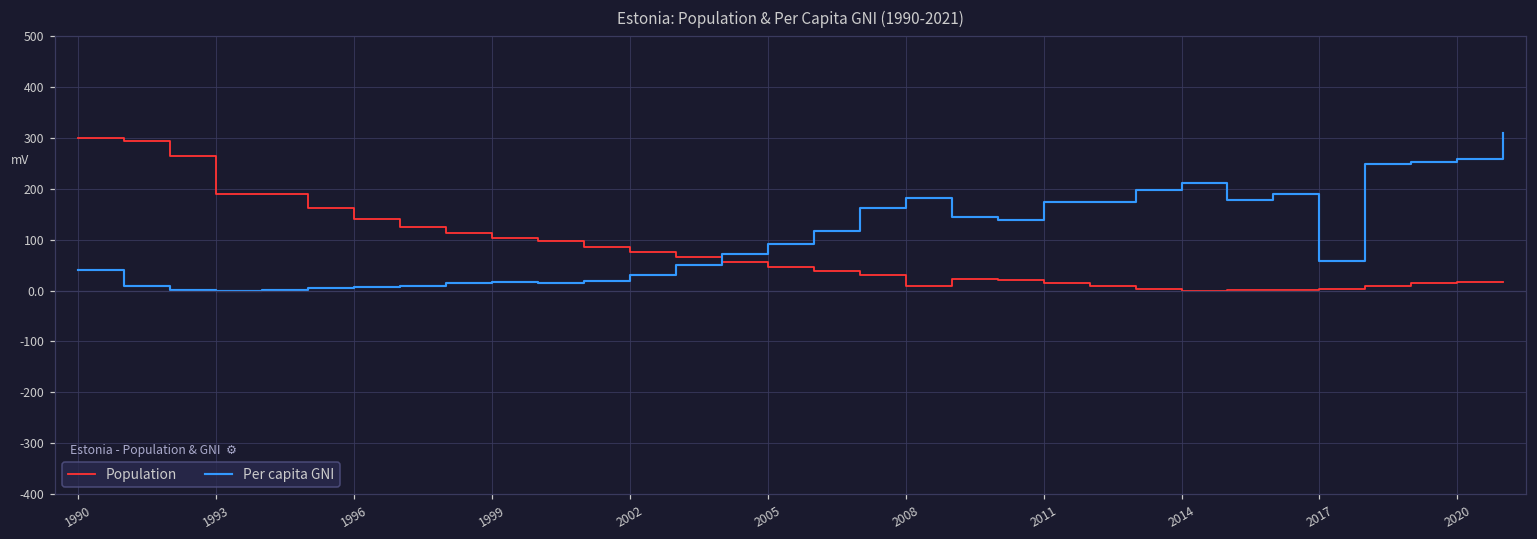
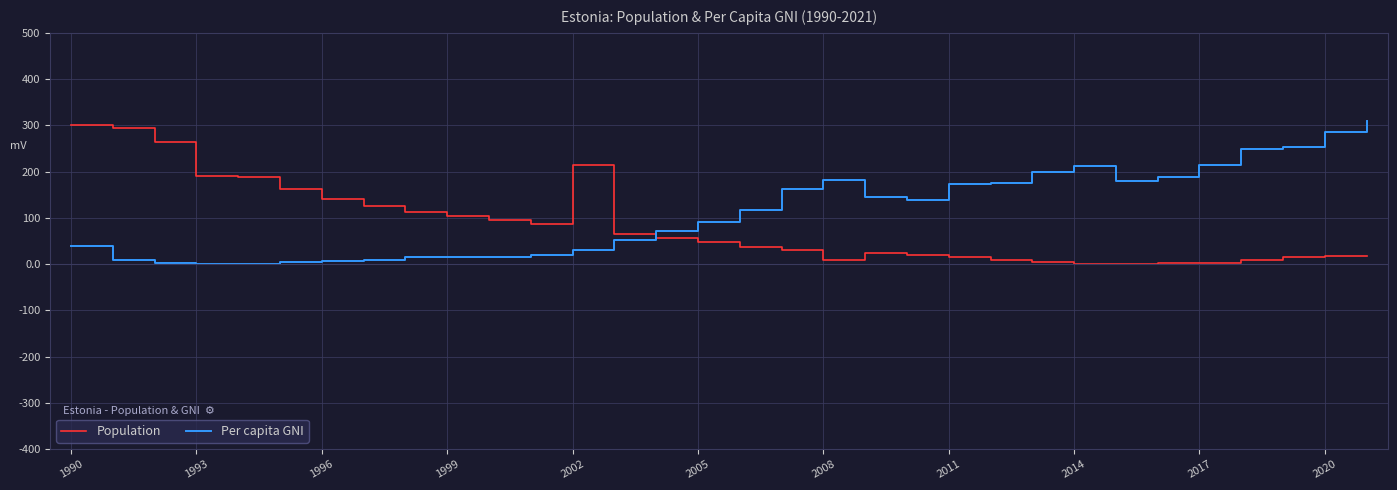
Population, 2002: 80 -> 210
Per capita GNI, 2017: 60 -> 220
Per capita GNI, 2020: 260 -> 290
